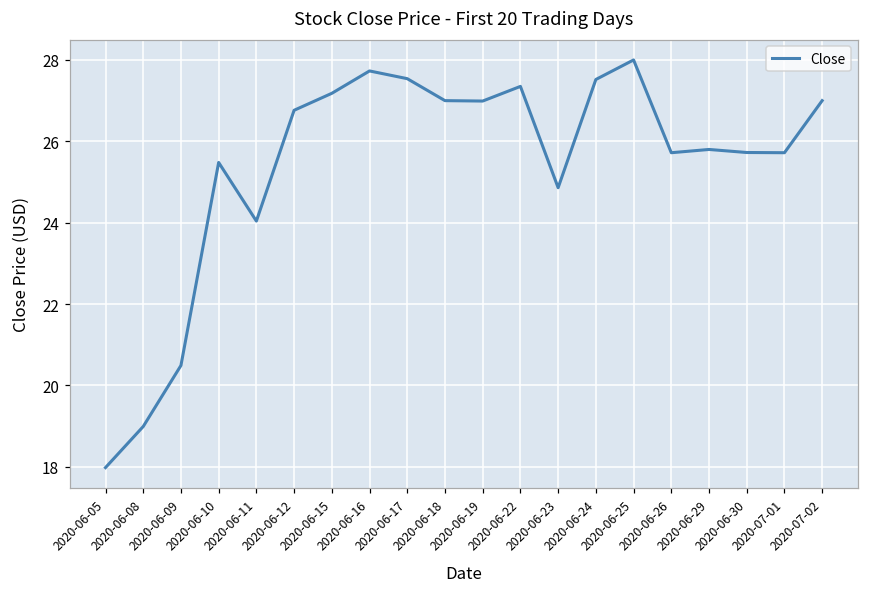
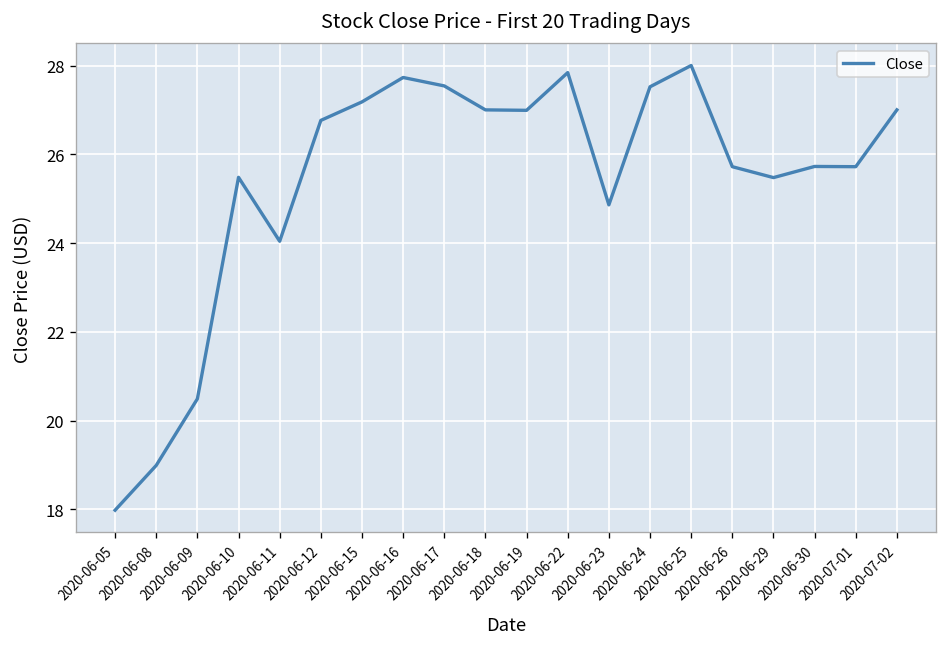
2020-06-22: 27.4 -> 27.8
2020-06-29: 25.8 -> 25.5
